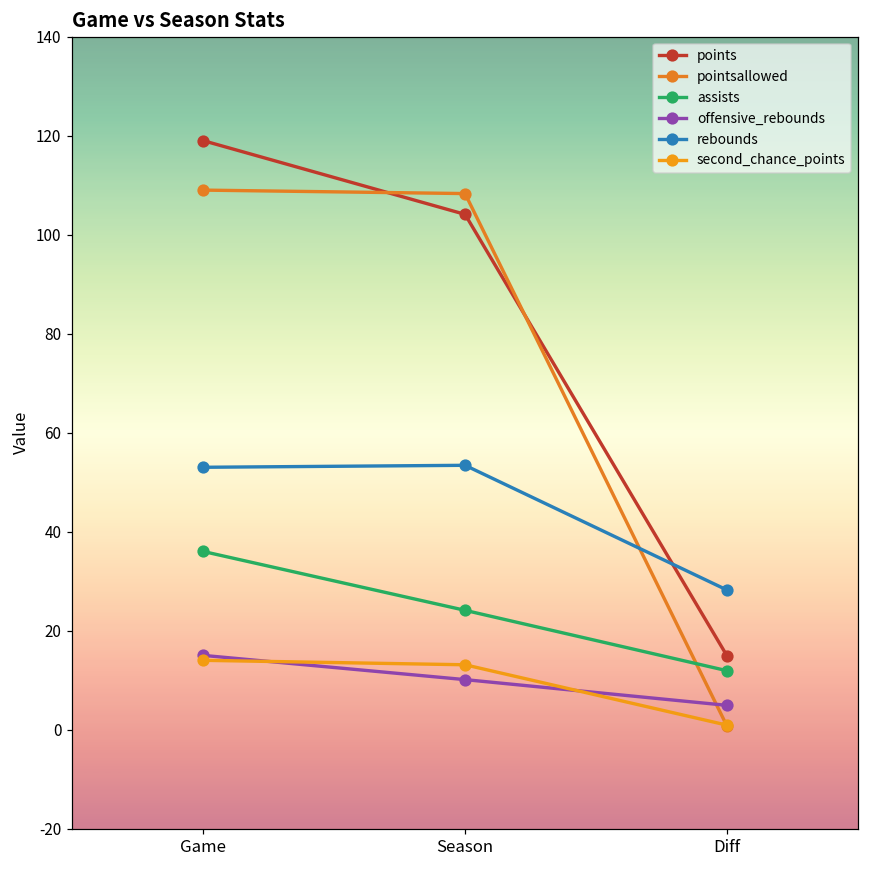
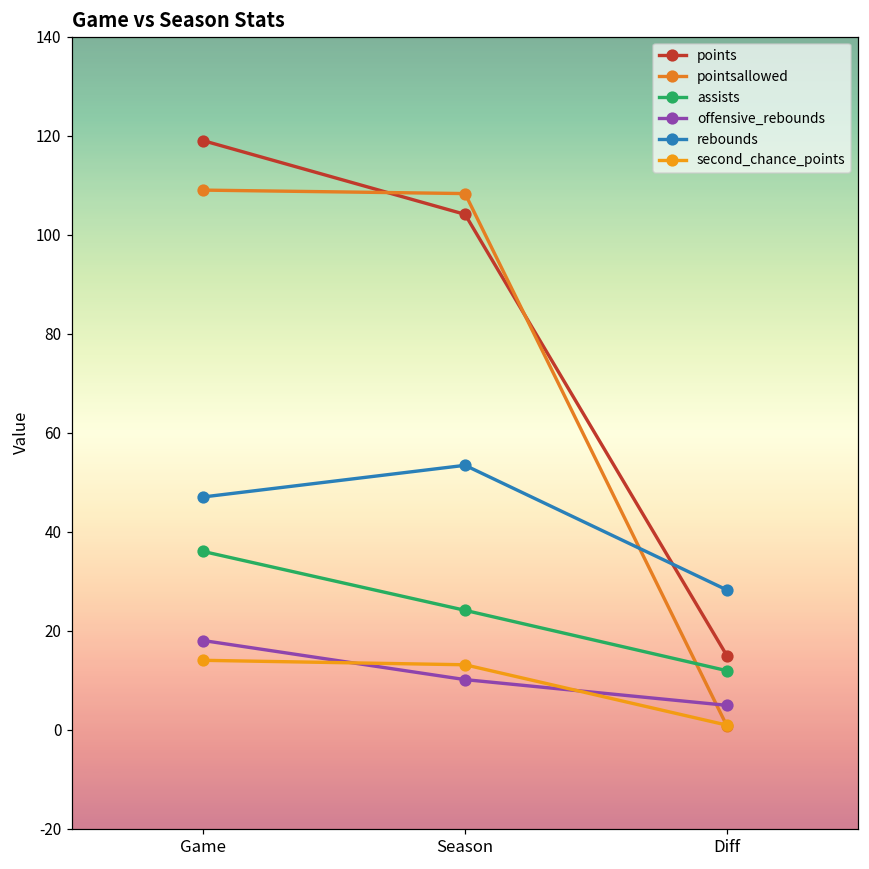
offensive_rebounds, Game: 15 -> 18
rebounds, Game: 53 -> 47
